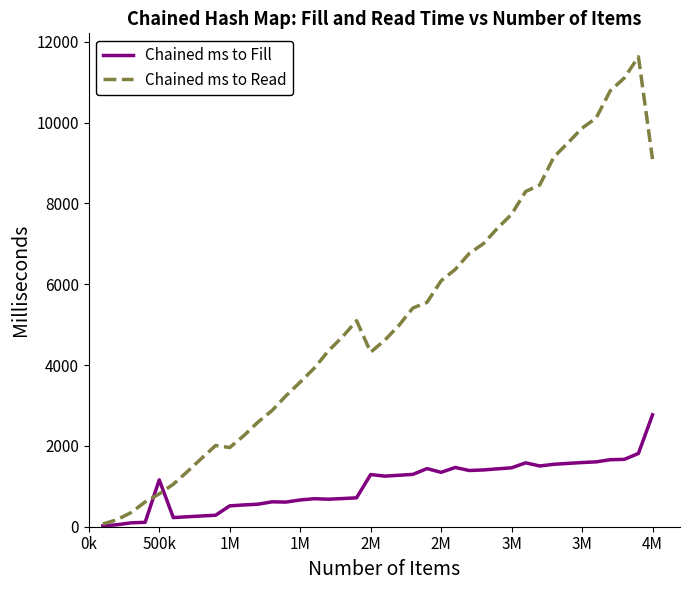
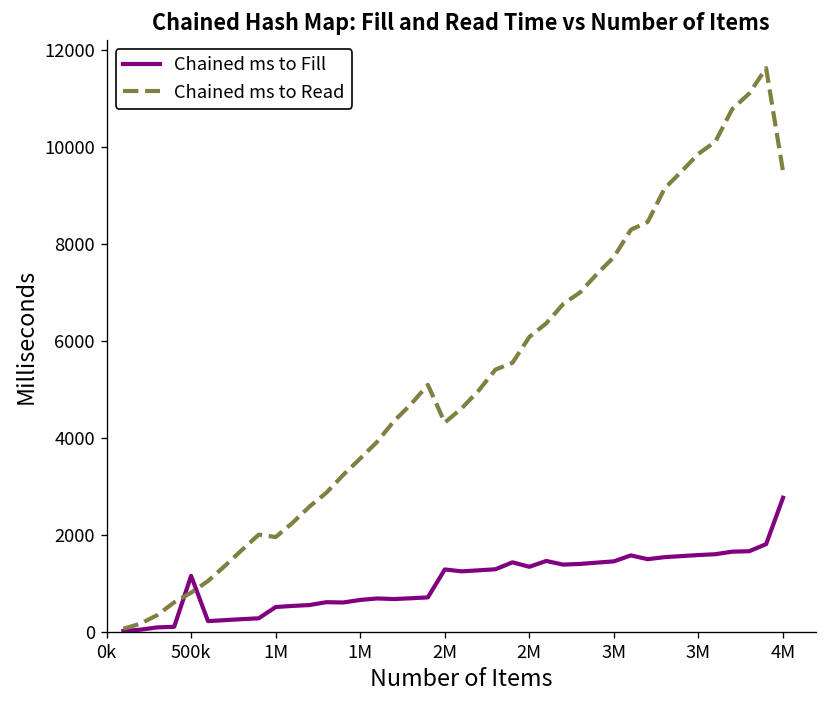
Chained ms to Read, 4M: 9100 -> 9500
